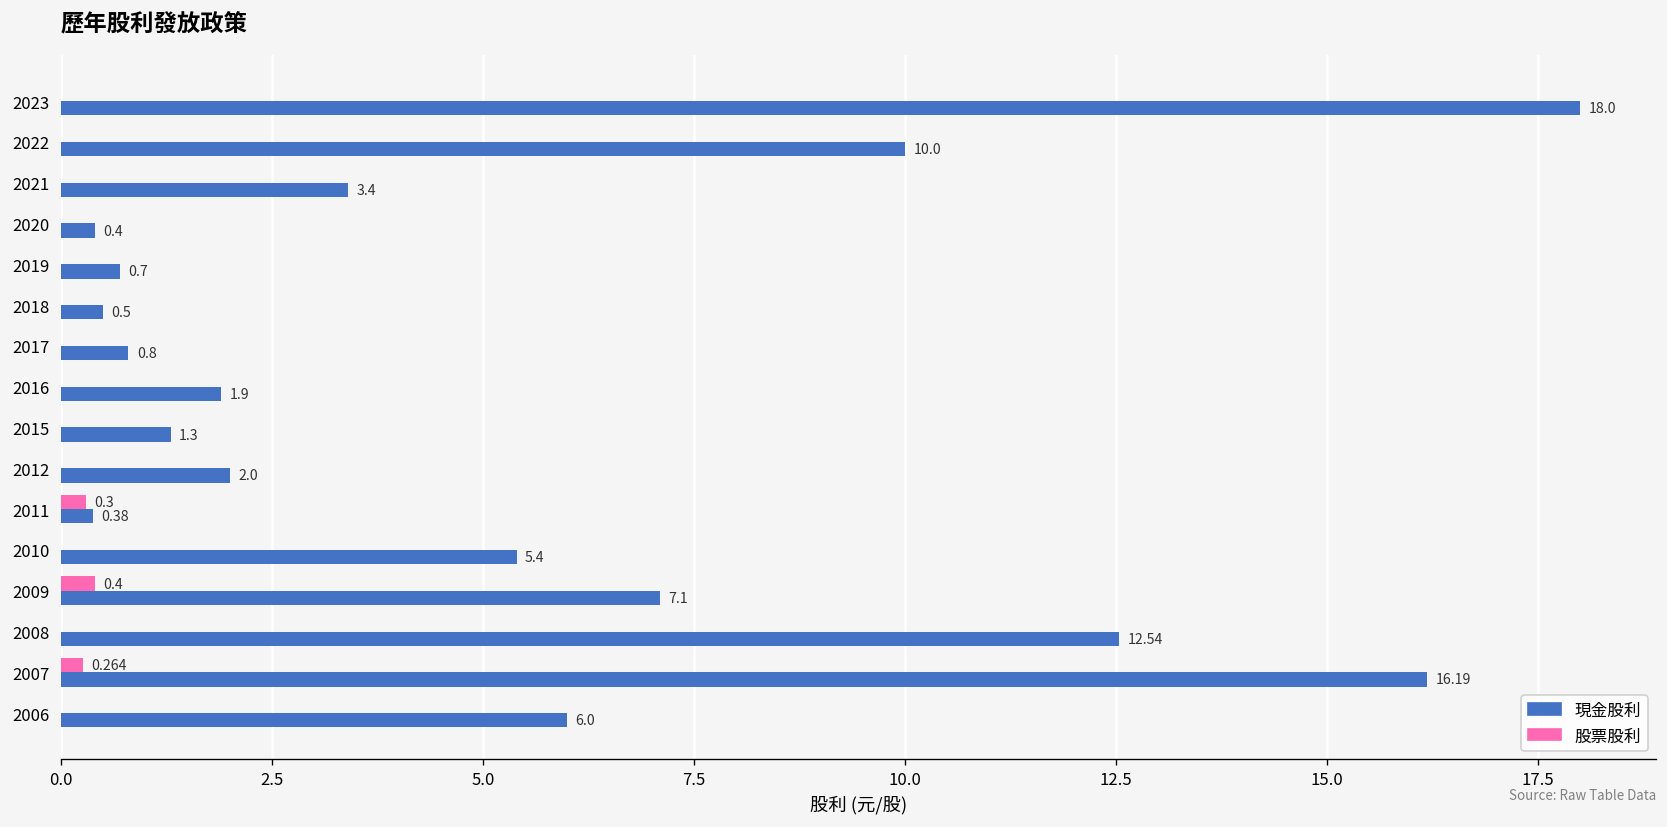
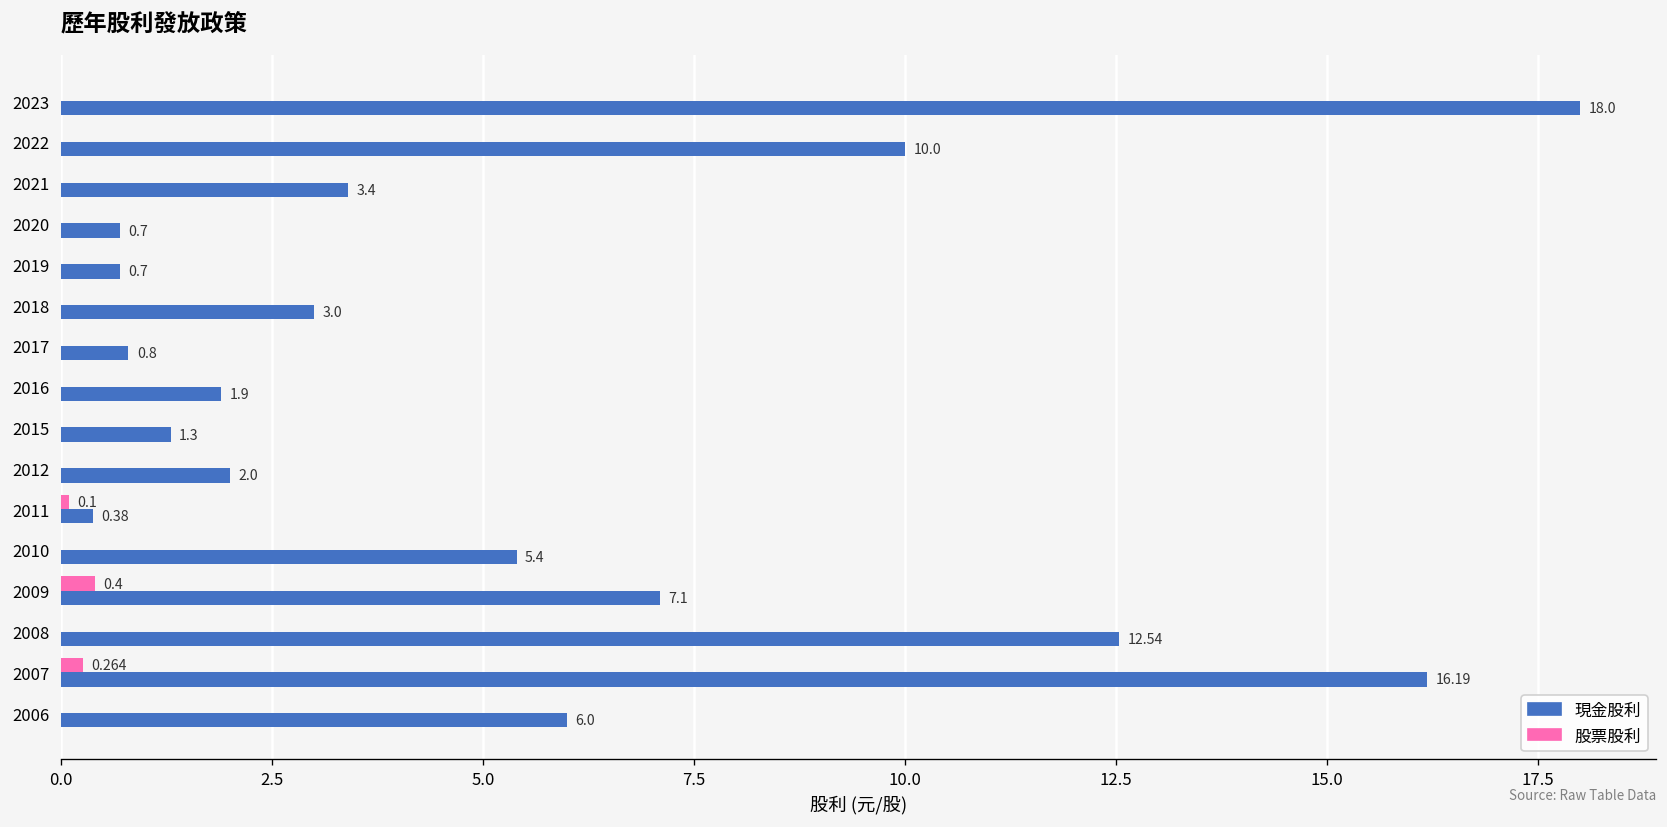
現金股利, 2020: 0.4 -> 0.7
現金股利, 2018: 0.5 -> 3.0
股票股利, 2011: 0.3 -> 0.1
